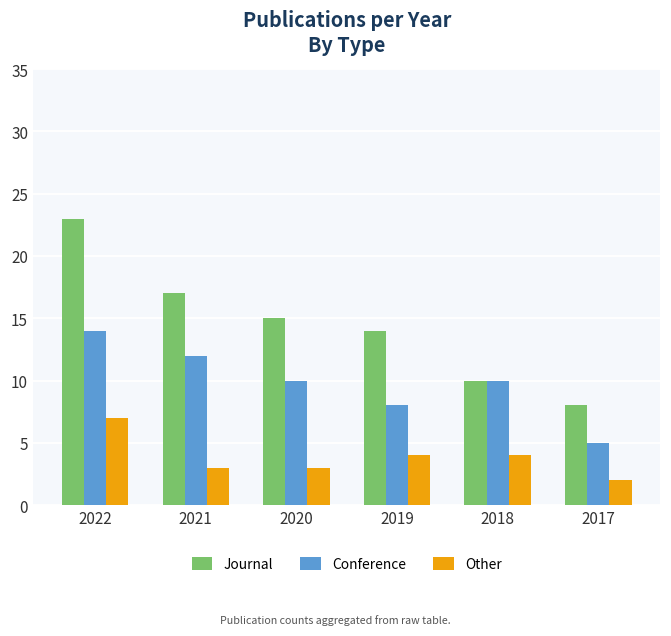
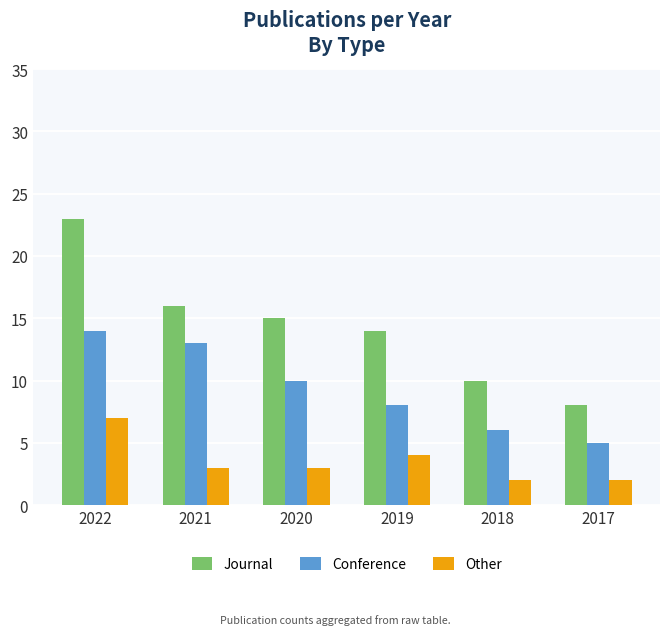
Journal, 2021: 17 -> 16
Conference, 2021: 12 -> 13
Conference, 2018: 10 -> 6
Other, 2018: 4 -> 2
